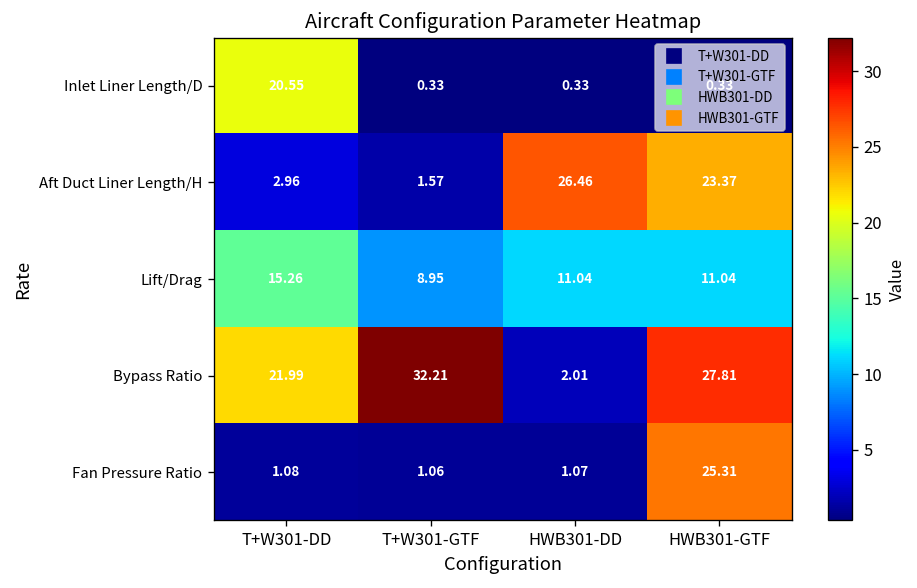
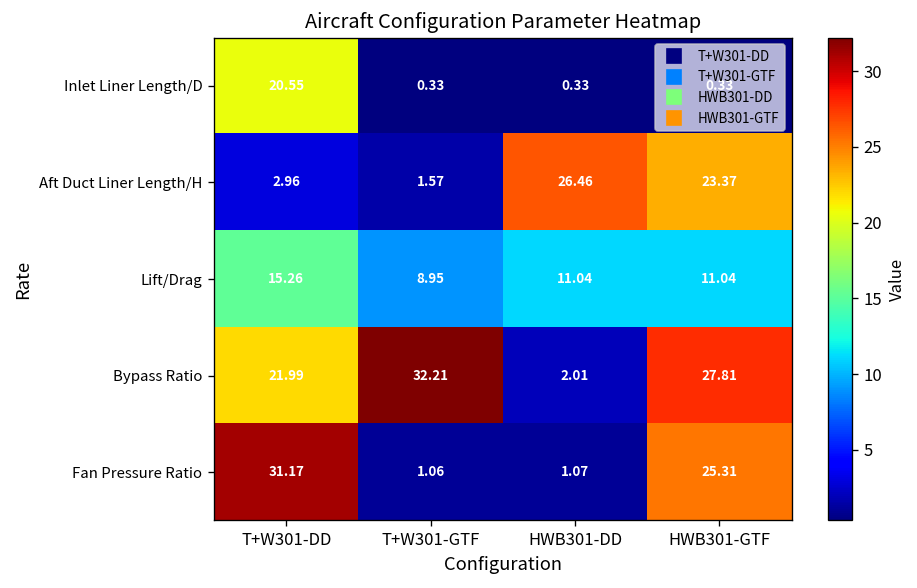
Fan Pressure Ratio, T+W301-DD: 1.08 -> 31.17
